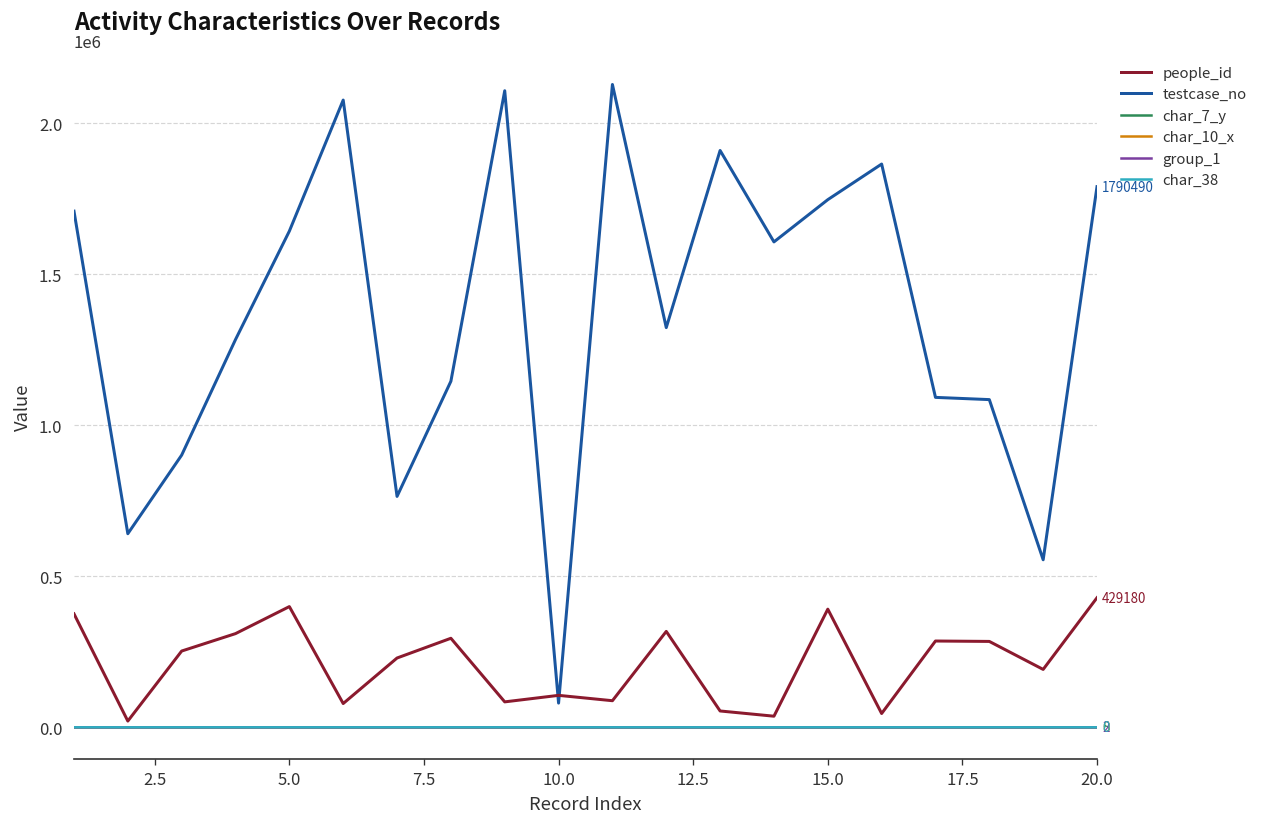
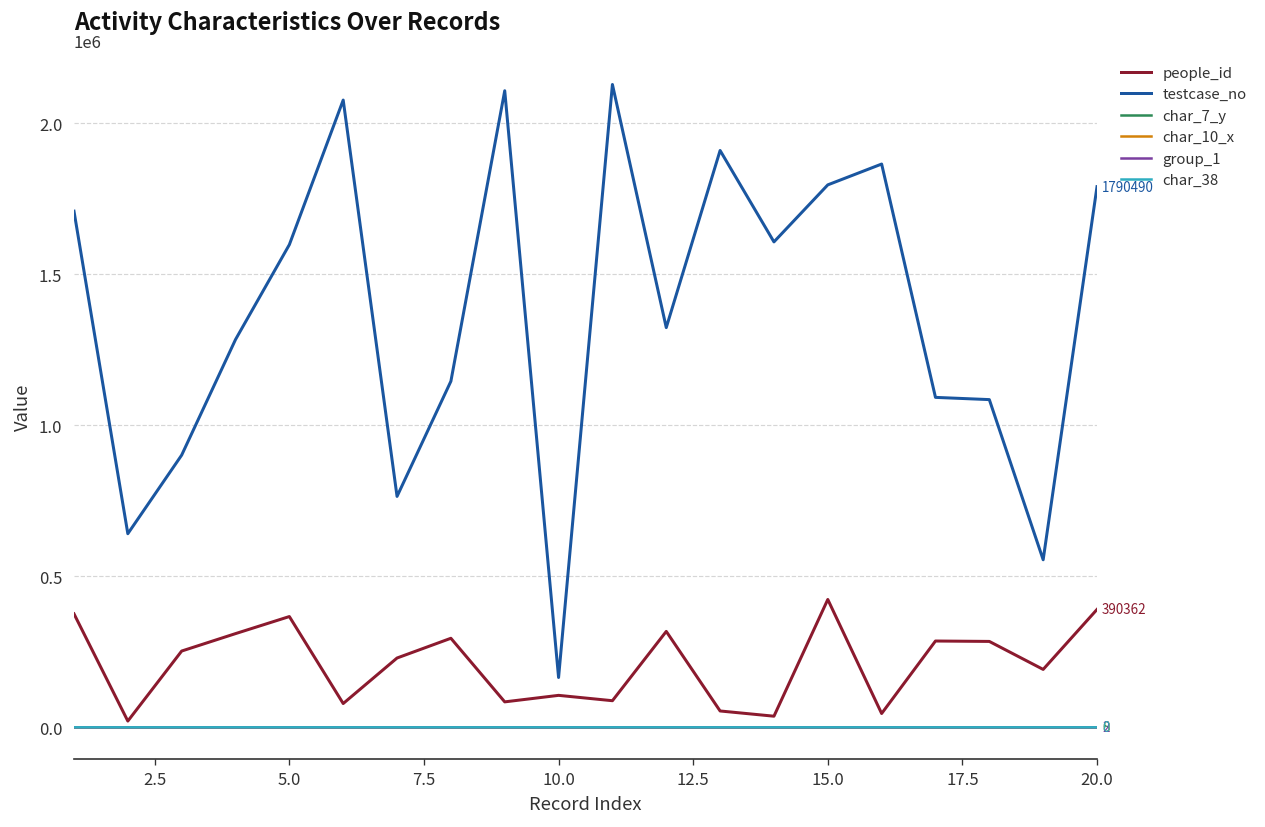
people_id, 5.0: 400000 -> 370000
testcase_no, 5.0: 1640000 -> 1600000
testcase_no, 10.0: 80000 -> 170000
people_id, 15.0: 390000 -> 420000
testcase_no, 15.0: 1750000 -> 1800000
people_id, 20.0: 429180 -> 390362
